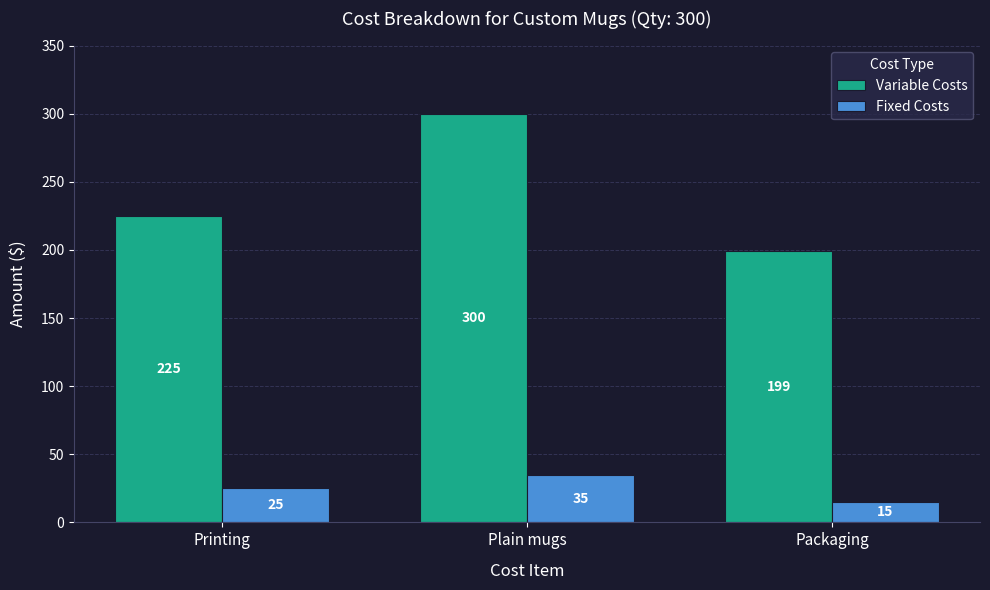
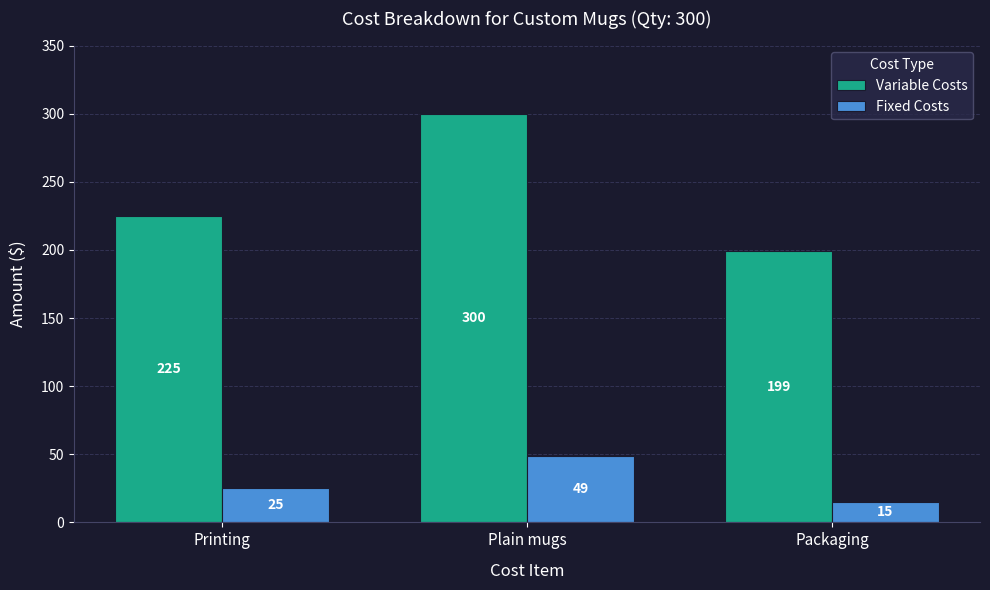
Fixed Costs, Plain mugs: 35 -> 49
